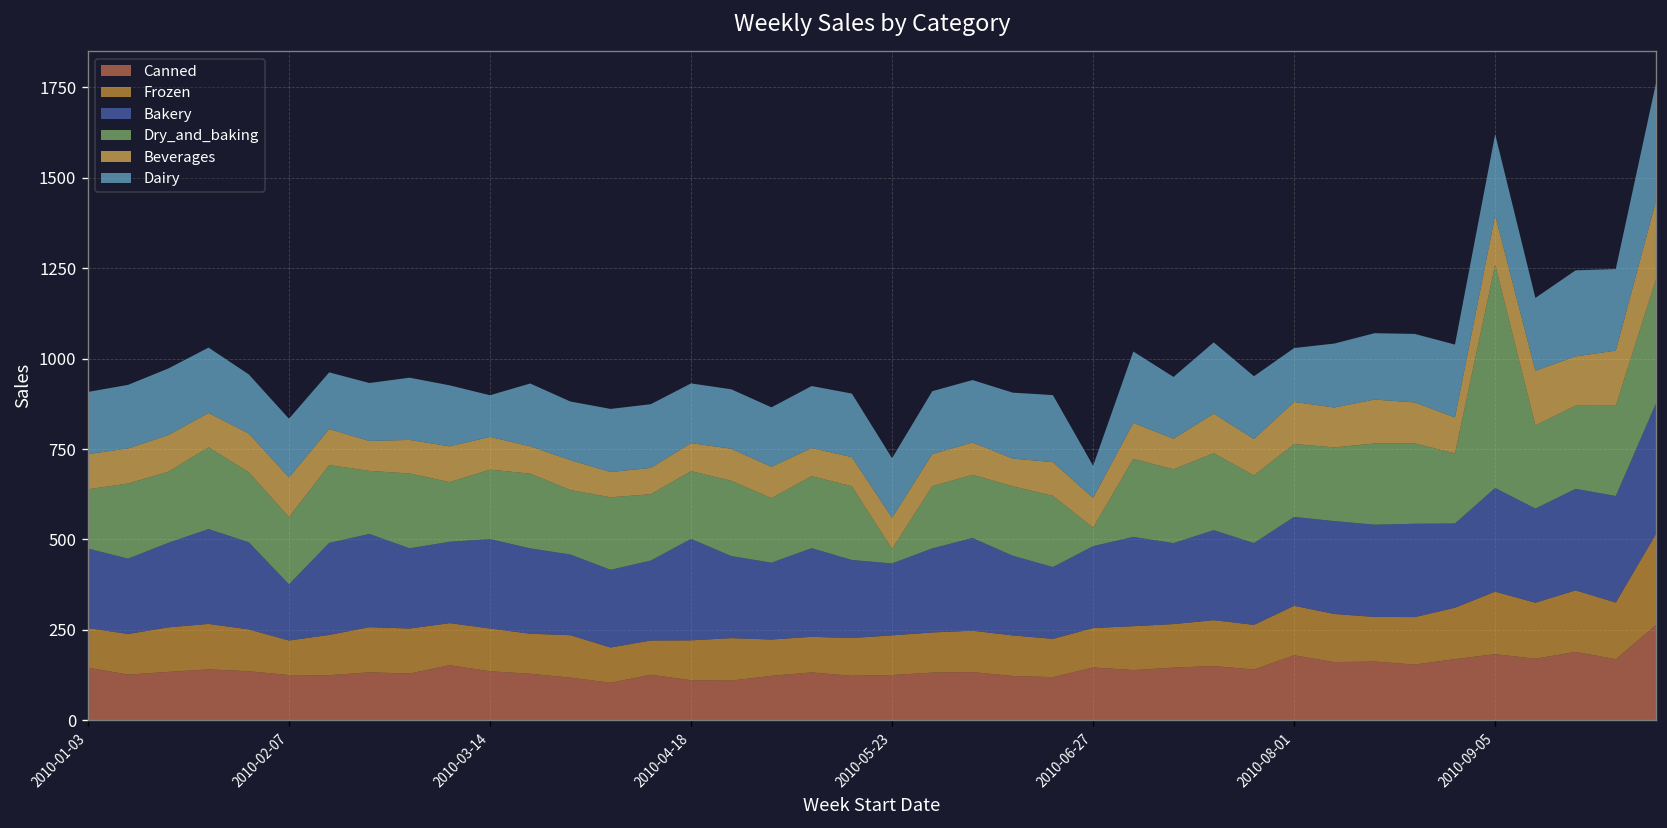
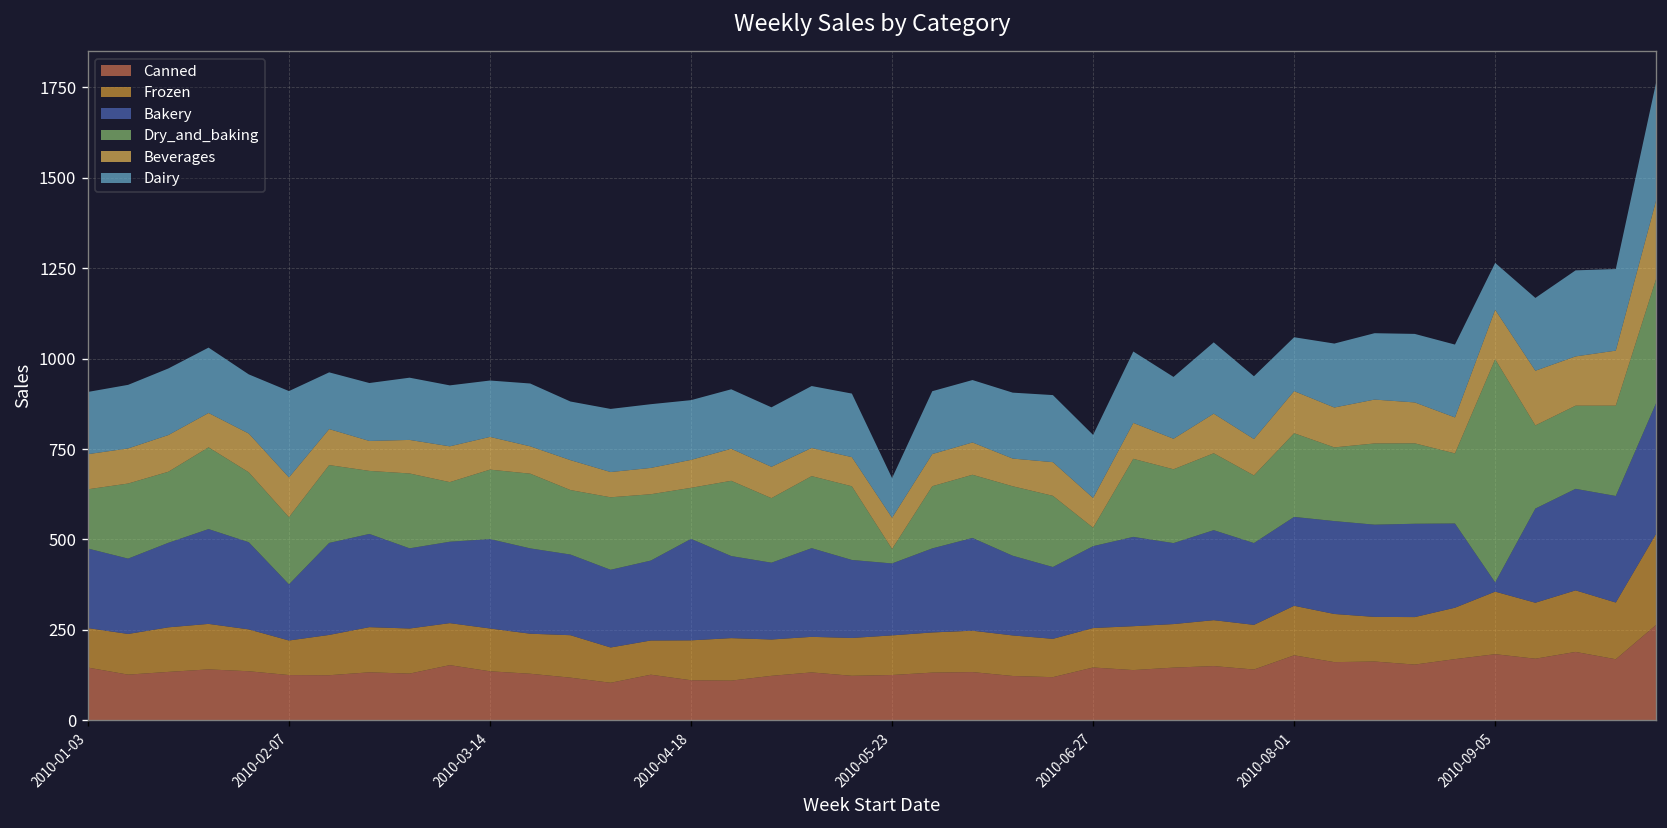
Dairy, 2010-02-07: 160 -> 240
Dairy, 2010-03-14: 120 -> 160
Dry_and_baking, 2010-04-18: 190 -> 140
Dairy, 2010-05-23: 160 -> 110
Dairy, 2010-06-27: 90 -> 170
Dry_and_baking, 2010-08-01: 200 -> 230
Bakery, 2010-09-05: 290 -> 30
Dairy, 2010-09-05: 220 -> 130
